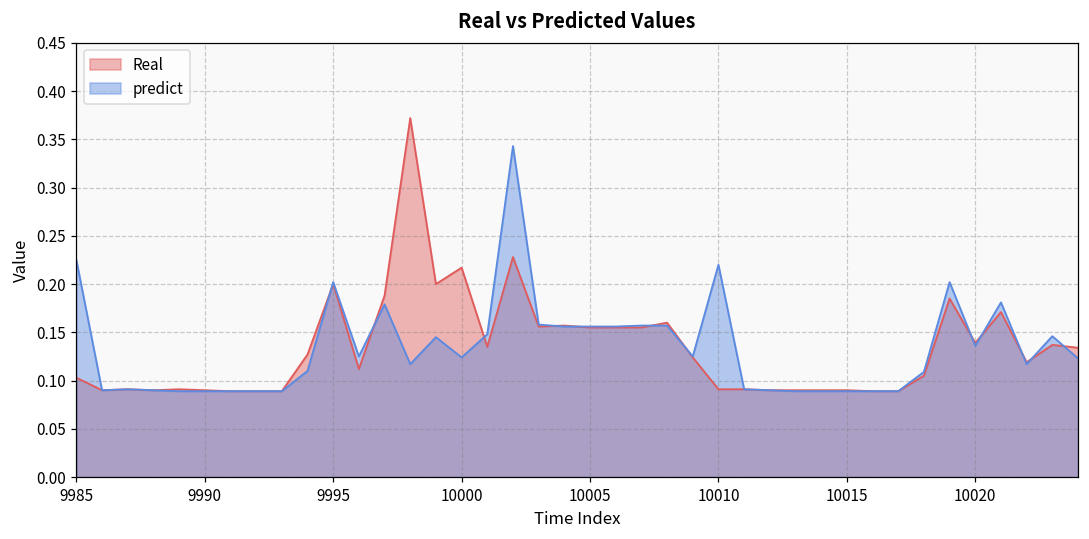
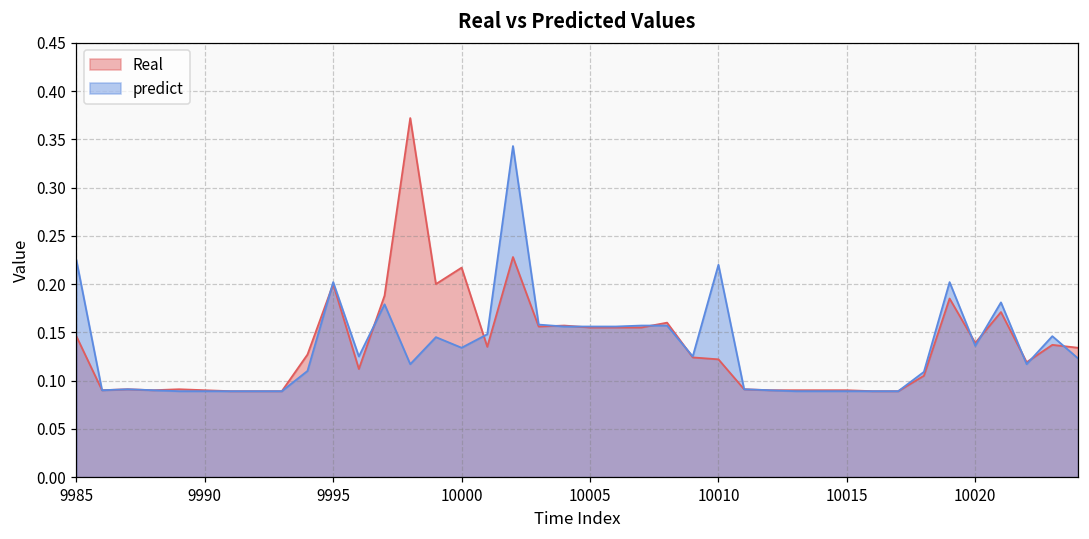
Real, 9985: 0.10 -> 0.15
predict, 10000: 0.12 -> 0.13
Real, 10010: 0.09 -> 0.12
